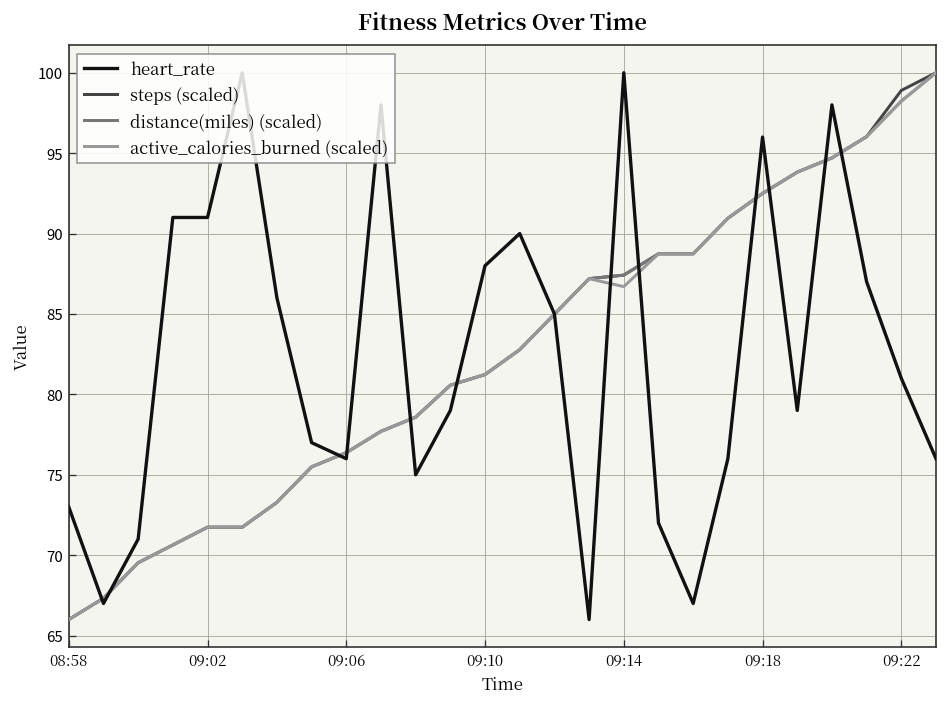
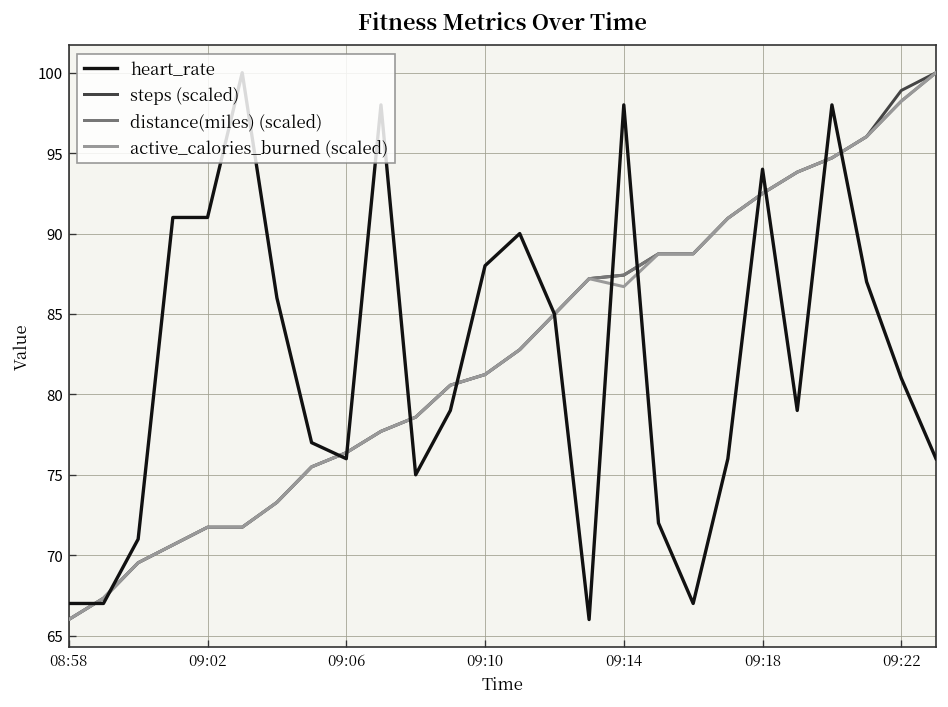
heart_rate, 08:58: 73 -> 67
heart_rate, 09:14: 100 -> 98
heart_rate, 09:18: 96 -> 94
